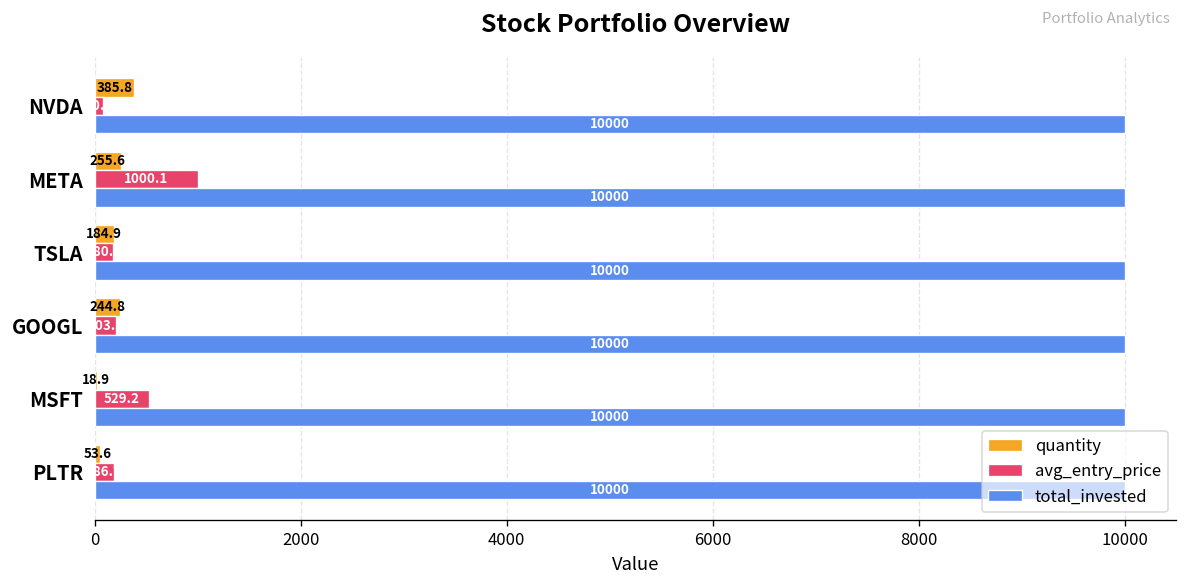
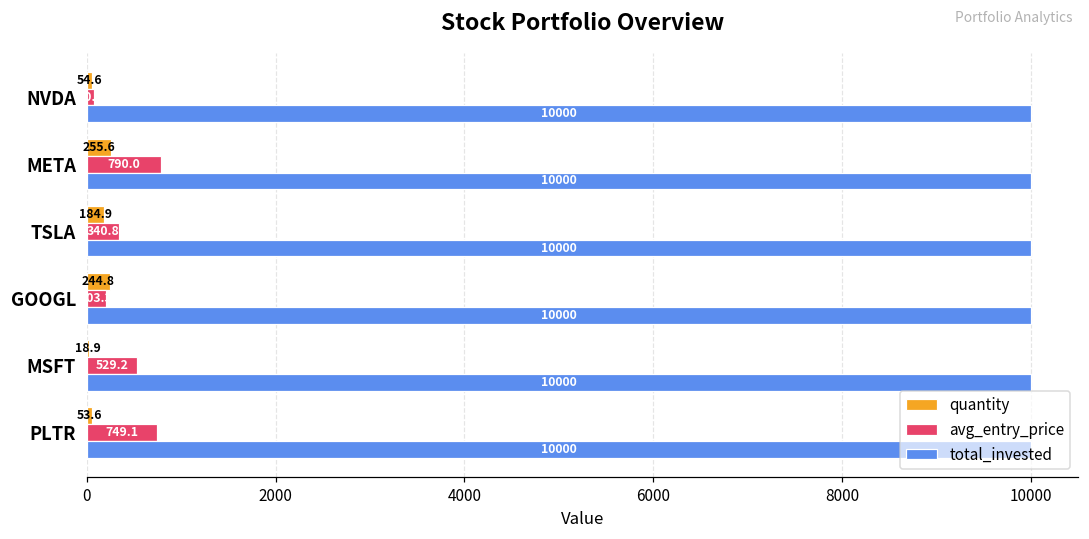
quantity, NVDA: 385.8 -> 54.6
avg_entry_price, META: 1000.1 -> 790.0
avg_entry_price, TSLA: 200 -> 300
avg_entry_price, PLTR: 200 -> 700
